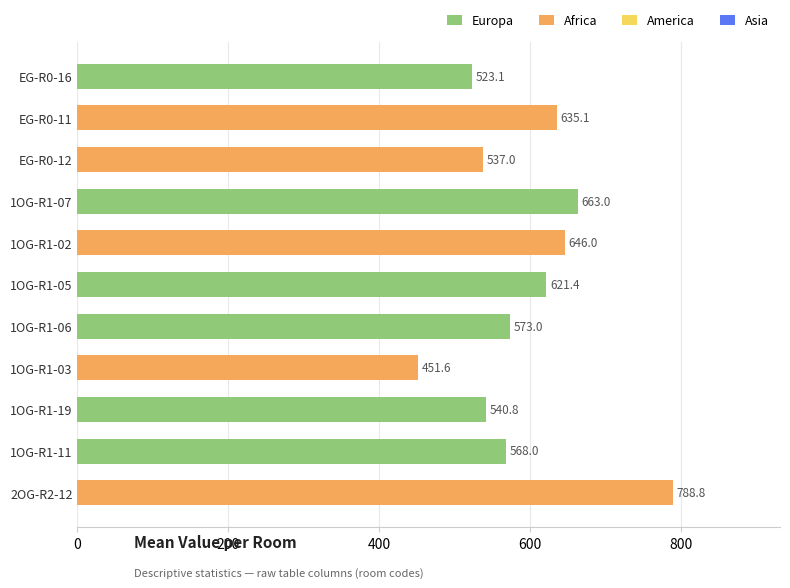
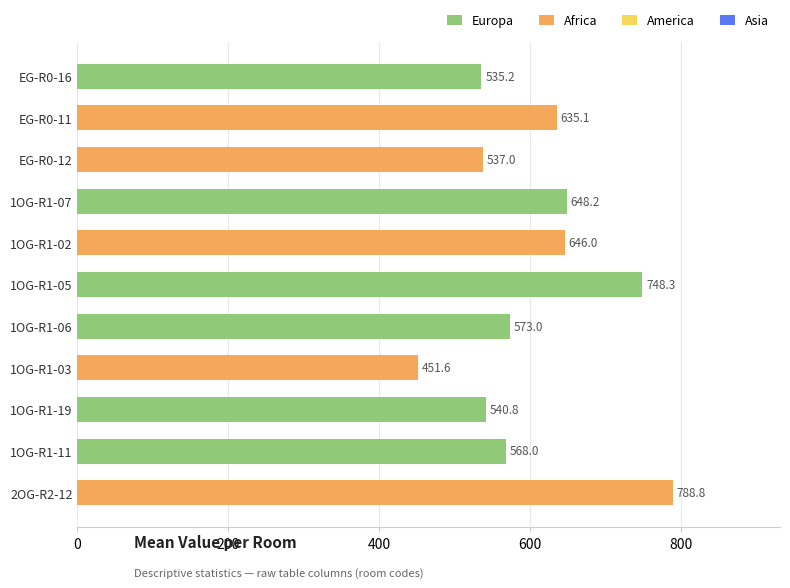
EG-R0-16: 523.1 -> 535.2
1OG-R1-07: 663.0 -> 648.2
1OG-R1-05: 621.4 -> 748.3
